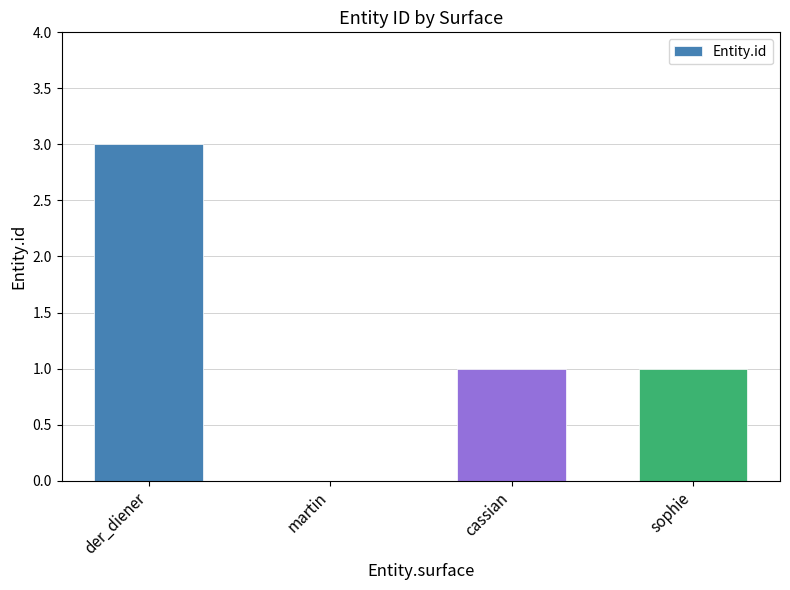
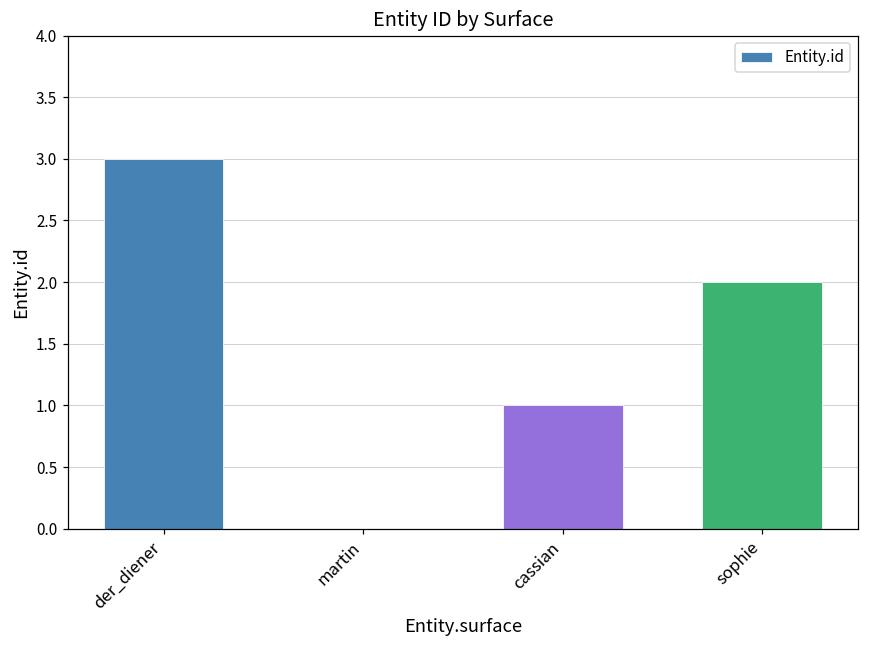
sophie: 1 -> 2
